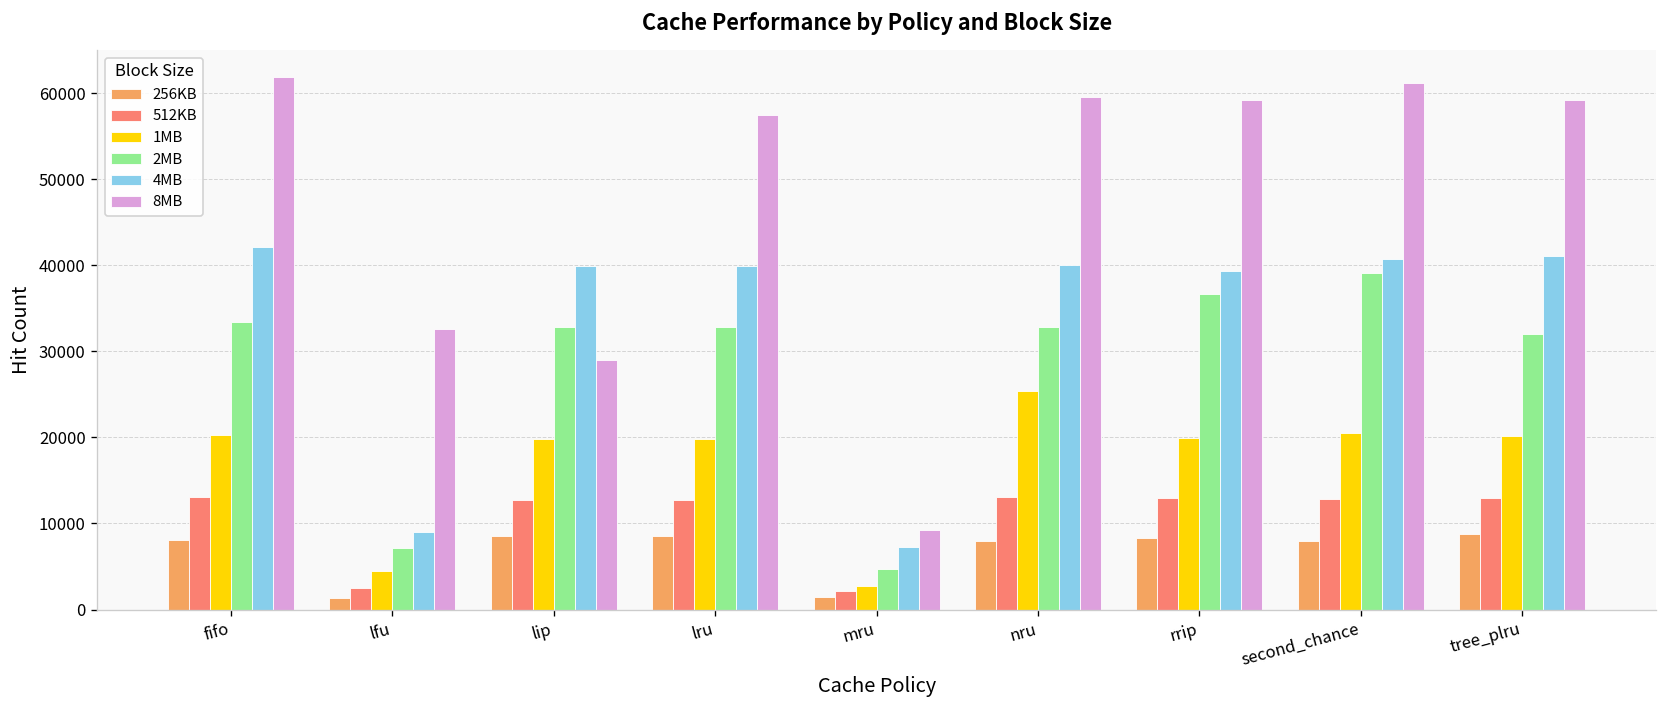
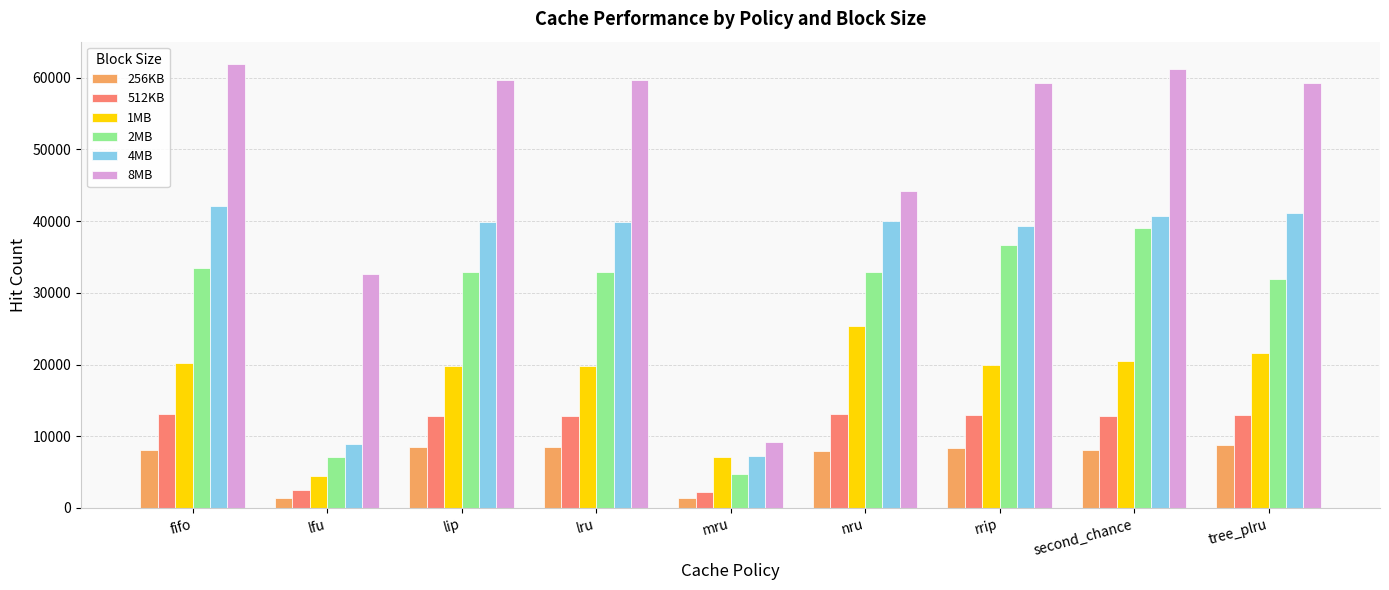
8MB, lip: 29000 -> 60000
8MB, lru: 57000 -> 60000
1MB, mru: 3000 -> 7000
8MB, nru: 60000 -> 44000
1MB, tree_plru: 20000 -> 22000
